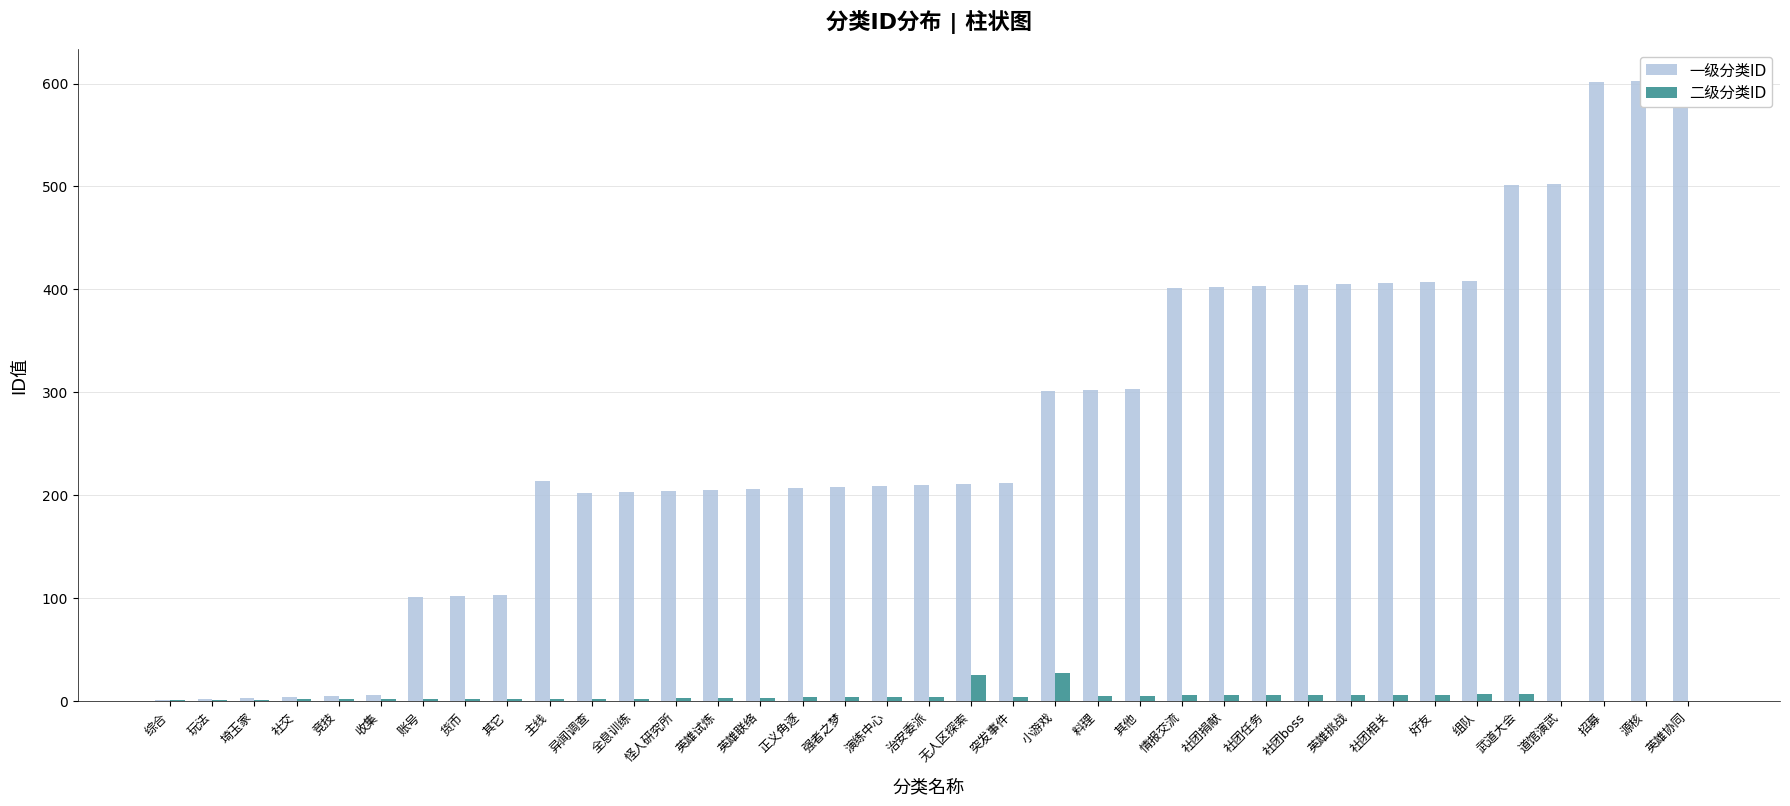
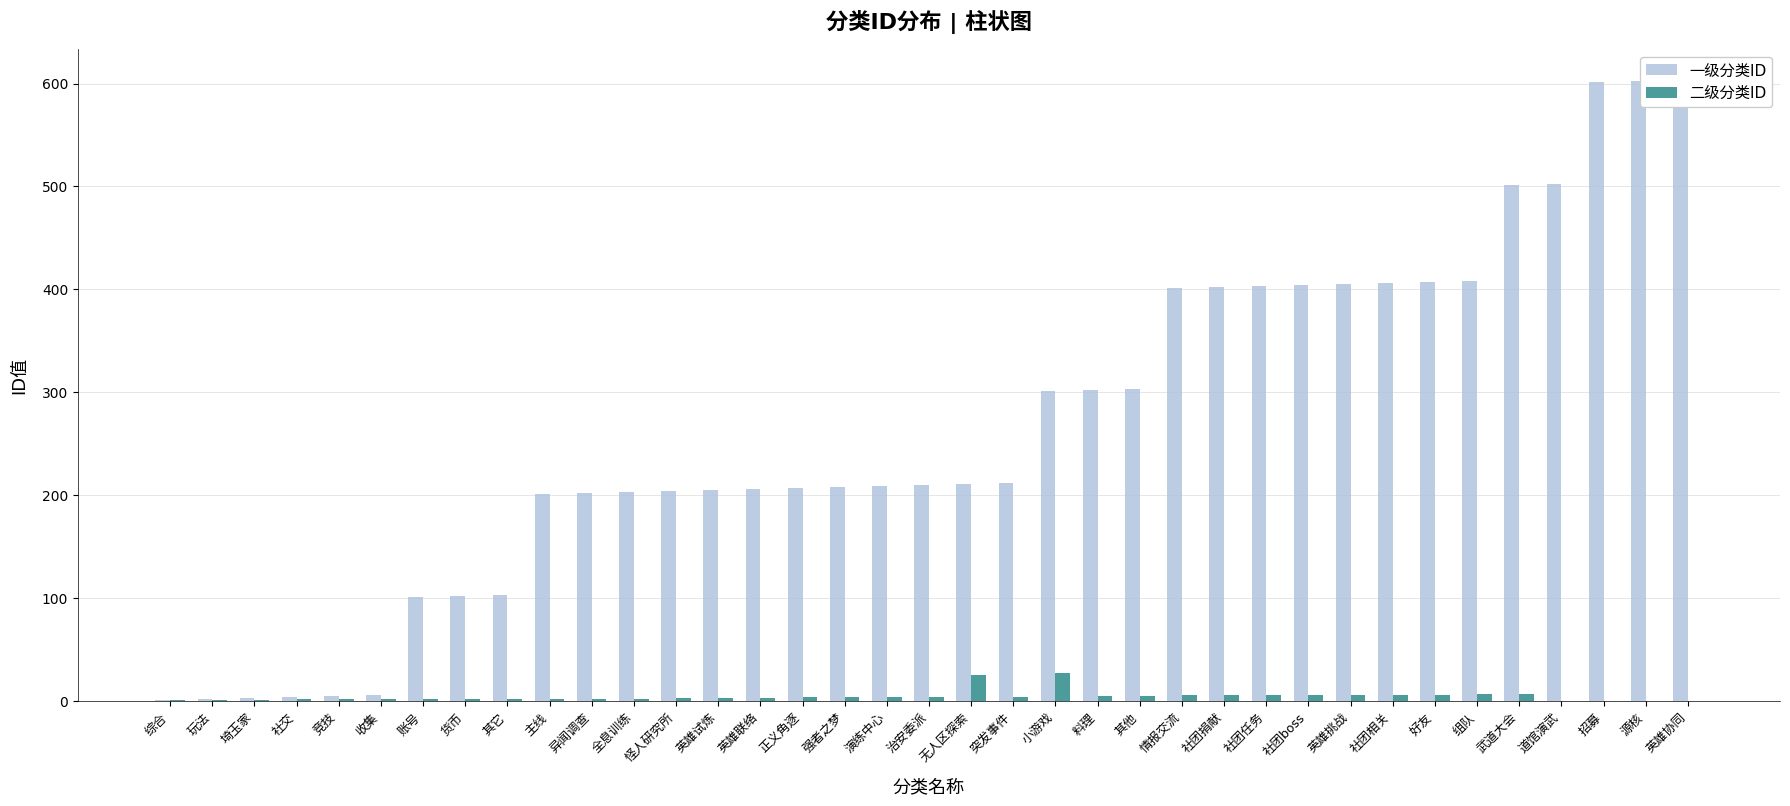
一级分类ID, 主线: 214 -> 201
